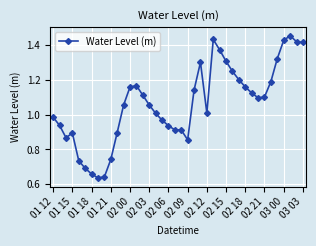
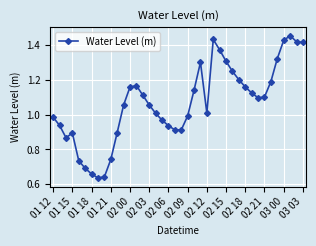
02 09: 0.86 -> 0.99
